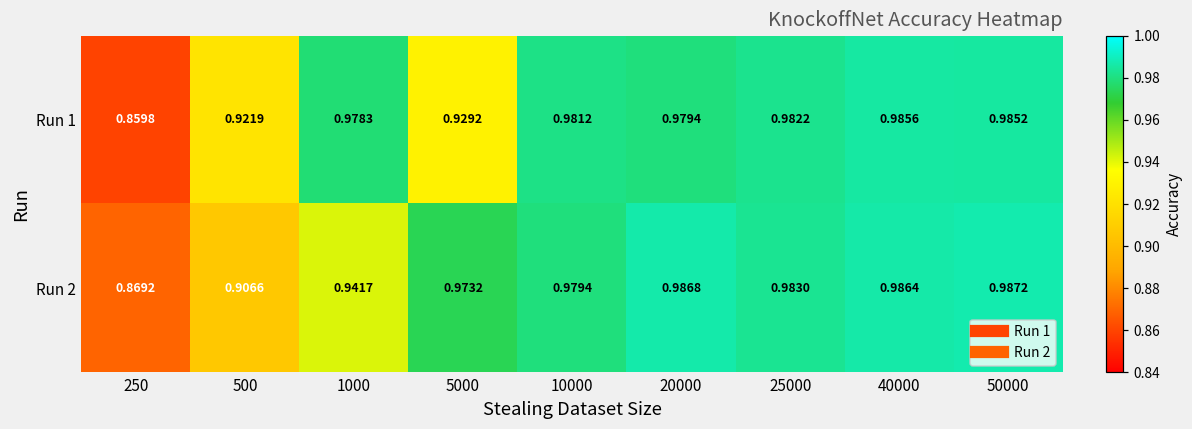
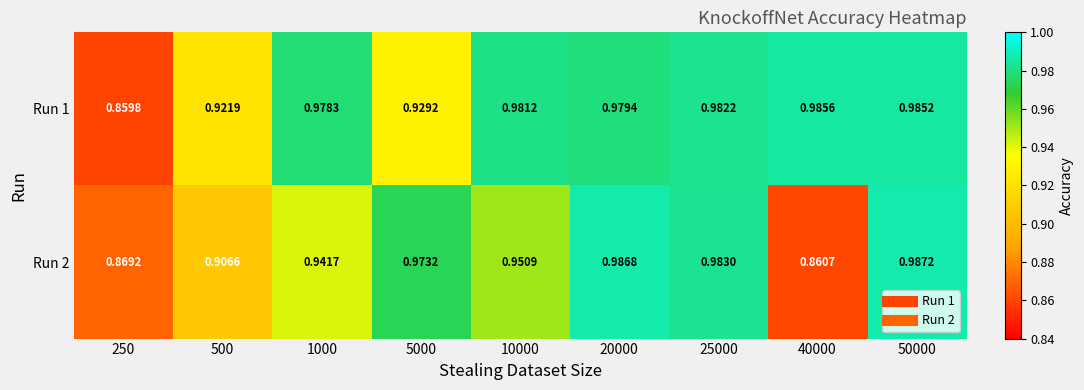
Run 2, 10000: 0.9794 -> 0.9509
Run 2, 40000: 0.9864 -> 0.8607
